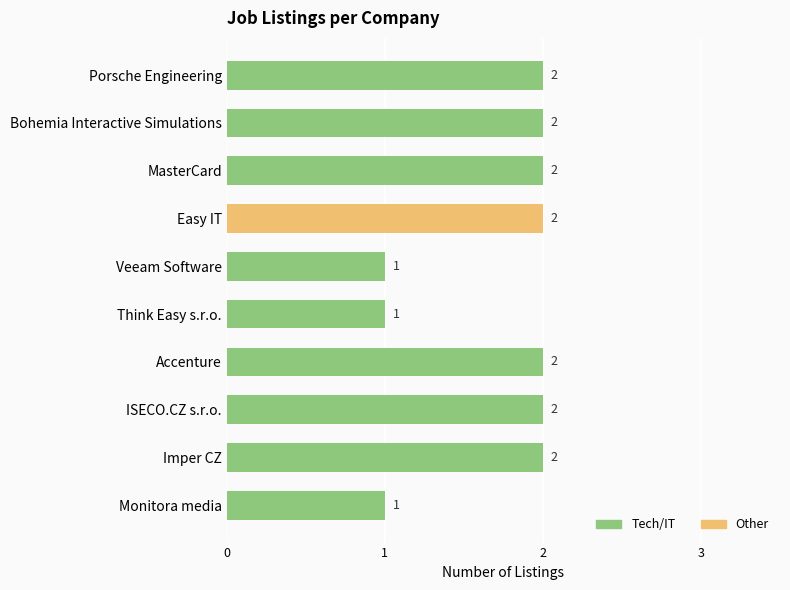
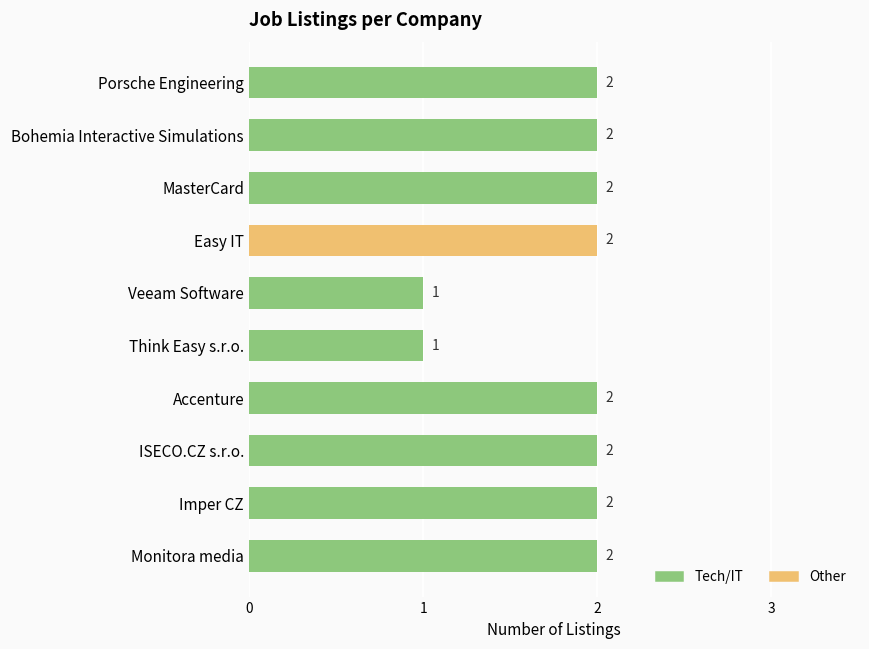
Monitora media: 1 -> 2
